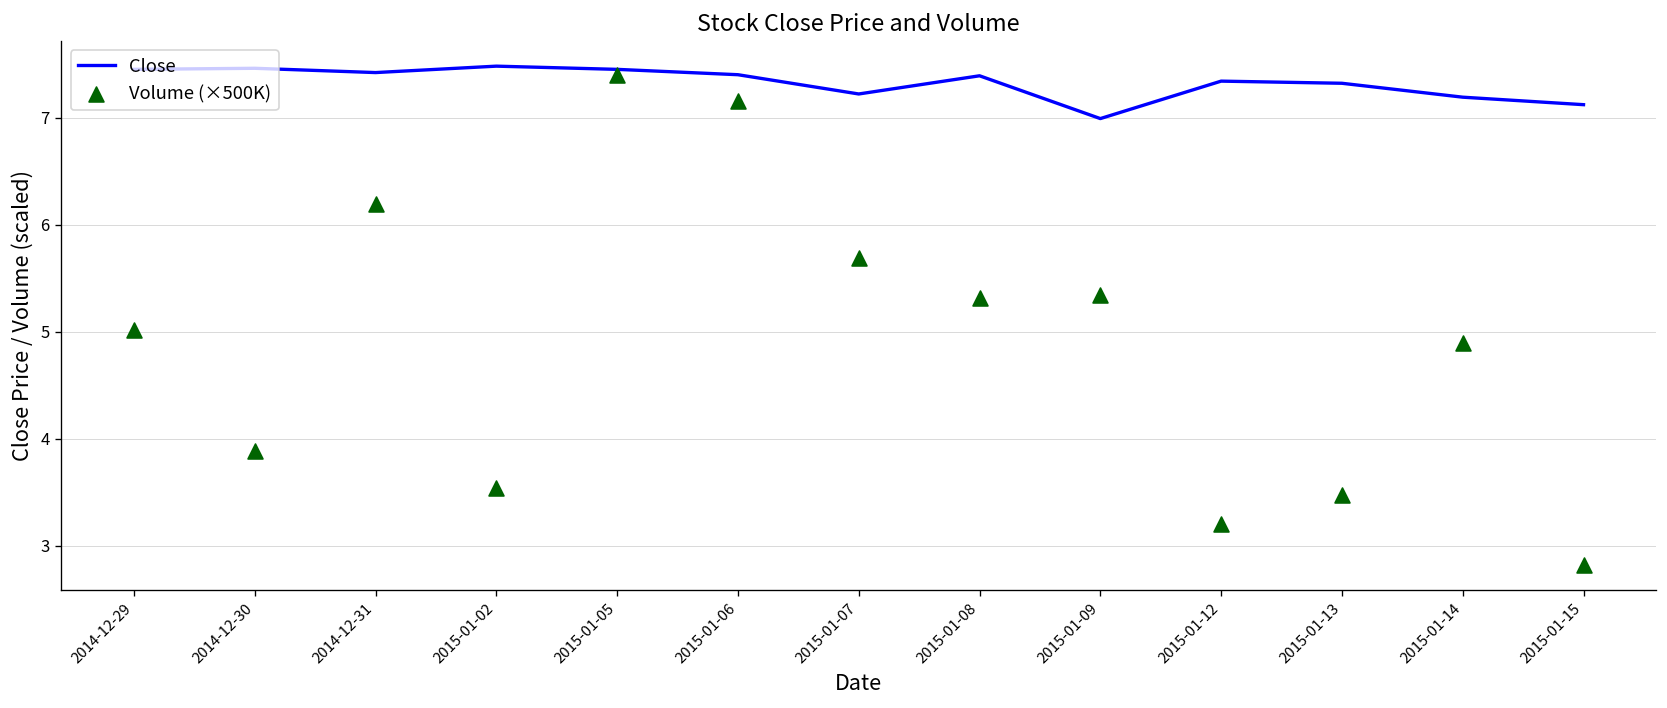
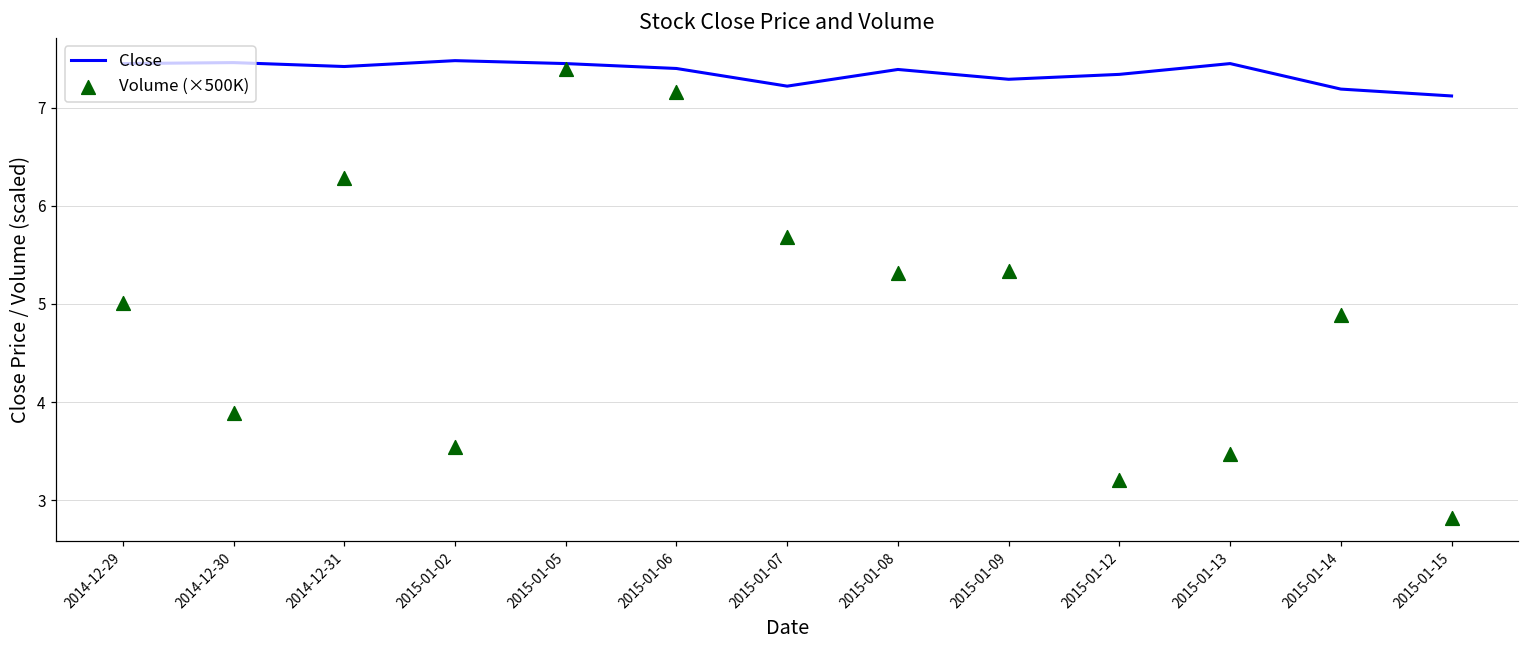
Volume (×500K), 2014-12-31: 6.2 -> 6.3
Close, 2015-01-09: 7.0 -> 7.3
Close, 2015-01-13: 7.3 -> 7.5
